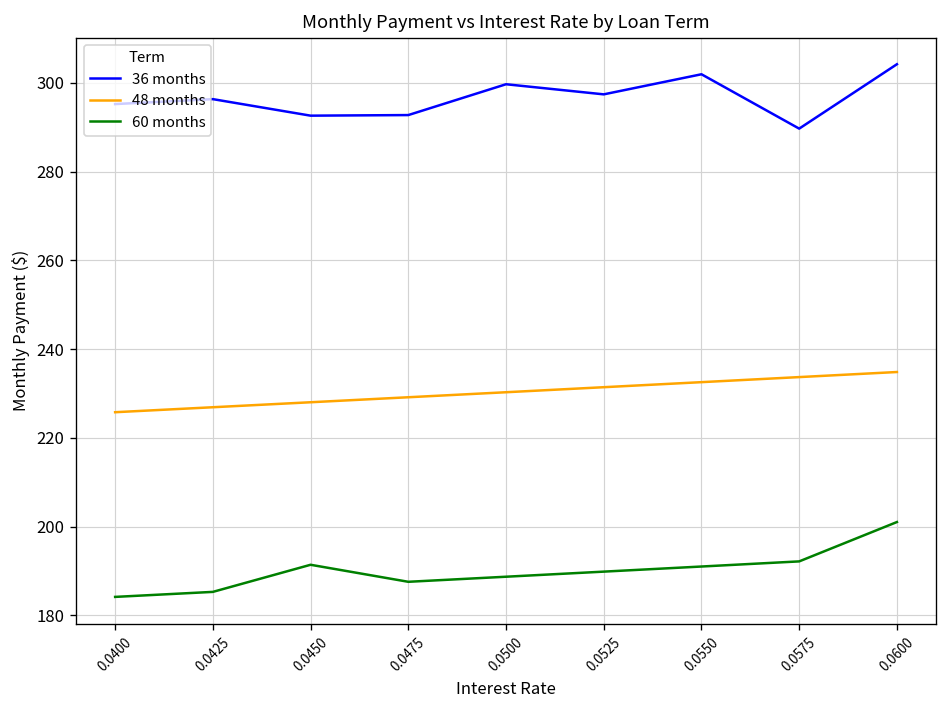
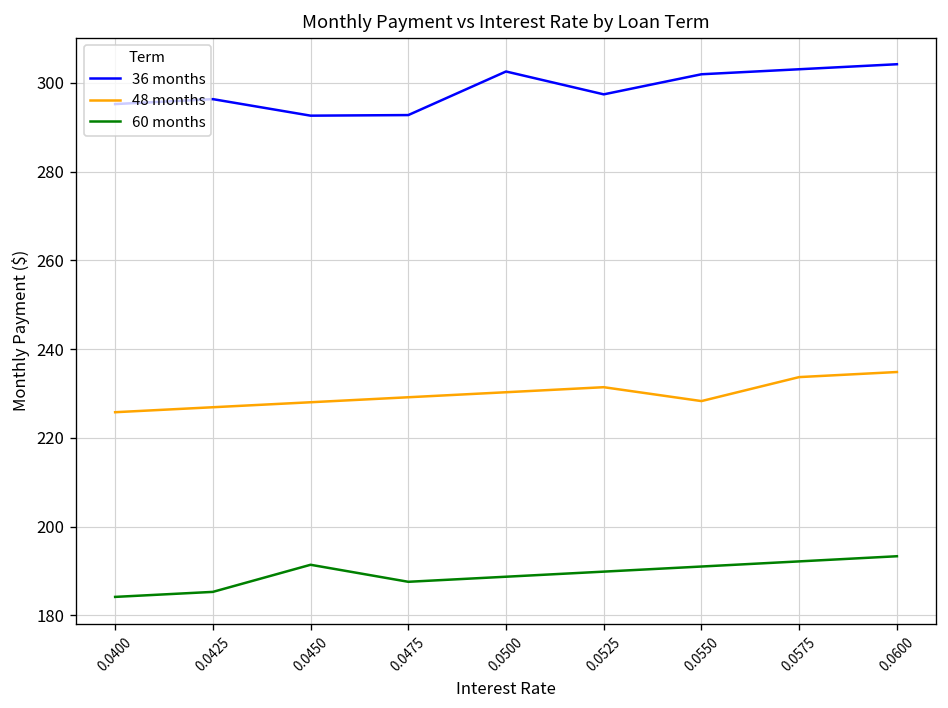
36 months, 0.0500: 300 -> 303
48 months, 0.0550: 233 -> 228
36 months, 0.0575: 290 -> 303
60 months, 0.0600: 201 -> 193
